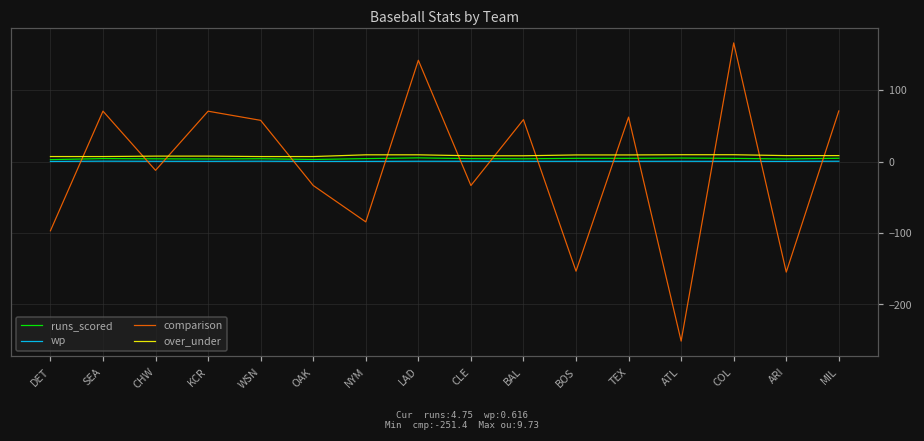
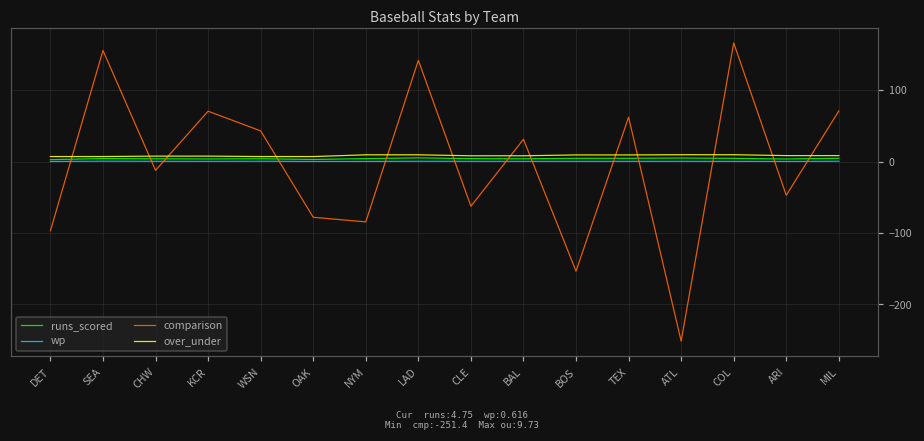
comparison, SEA: 70 -> 160
comparison, WSN: 60 -> 40
comparison, OAK: -30 -> -80
comparison, CLE: -30 -> -60
comparison, BAL: 60 -> 30
comparison, ARI: -150 -> -50
